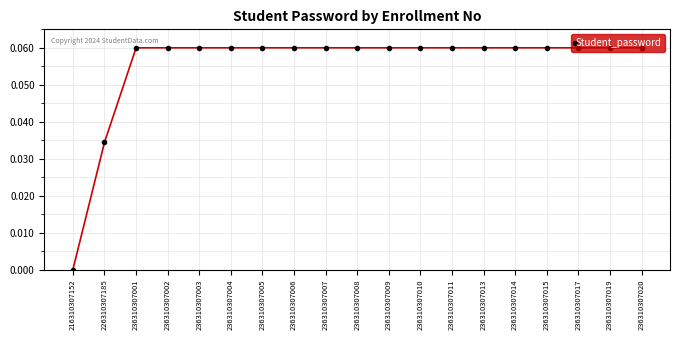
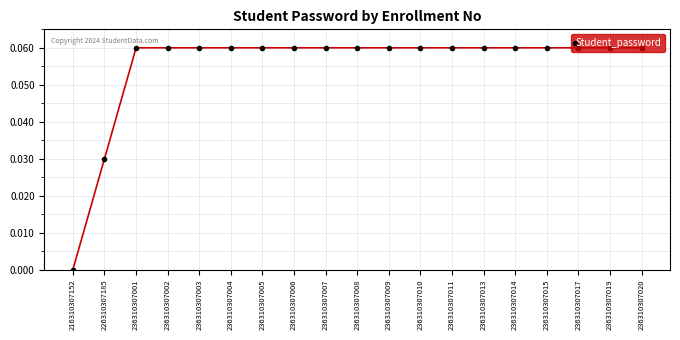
226310307185: 0.034 -> 0.030
